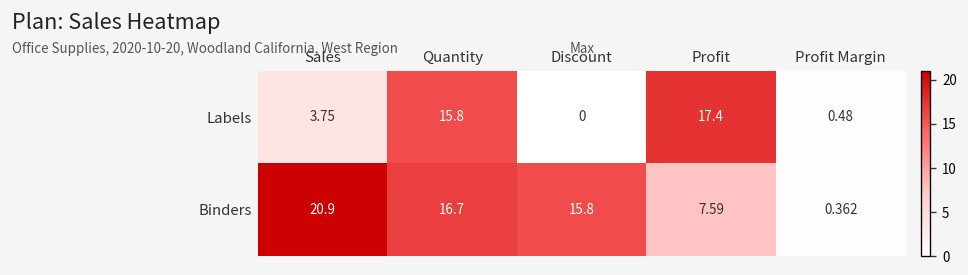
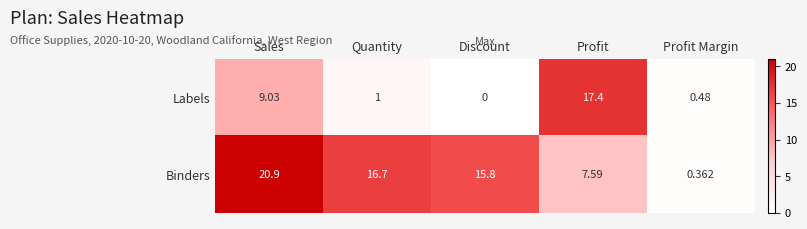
Labels, Sales: 3.75 -> 9.03
Labels, Quantity: 15.8 -> 1
